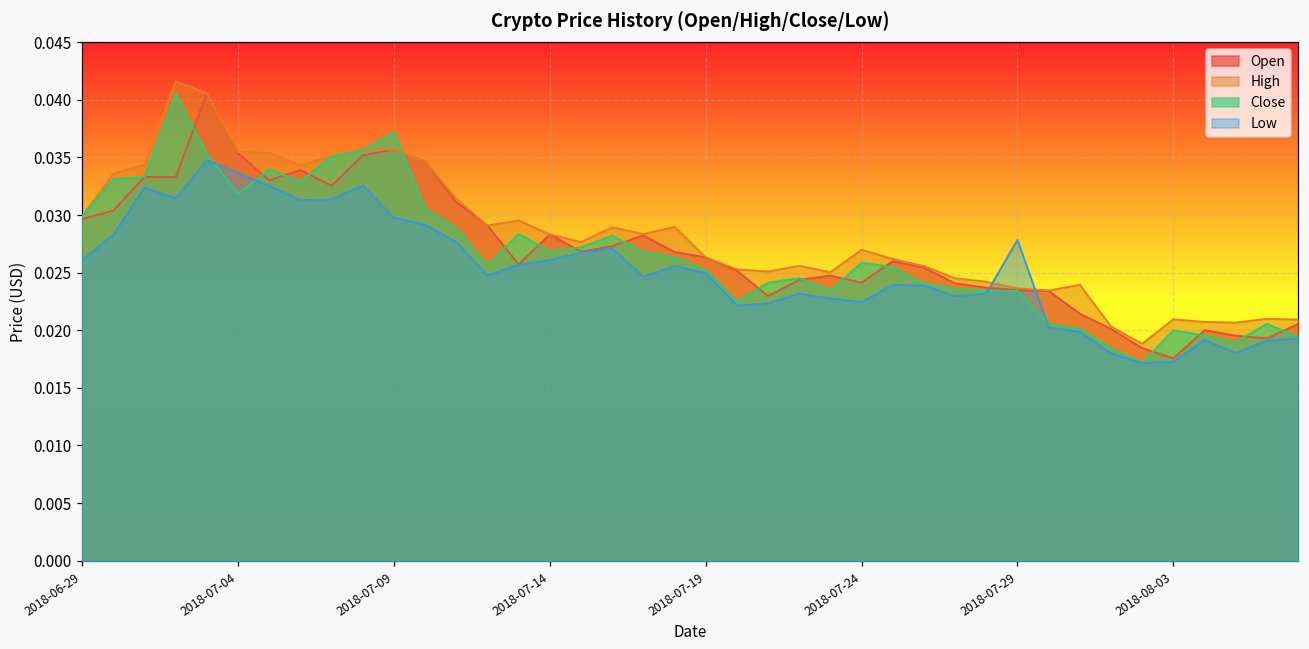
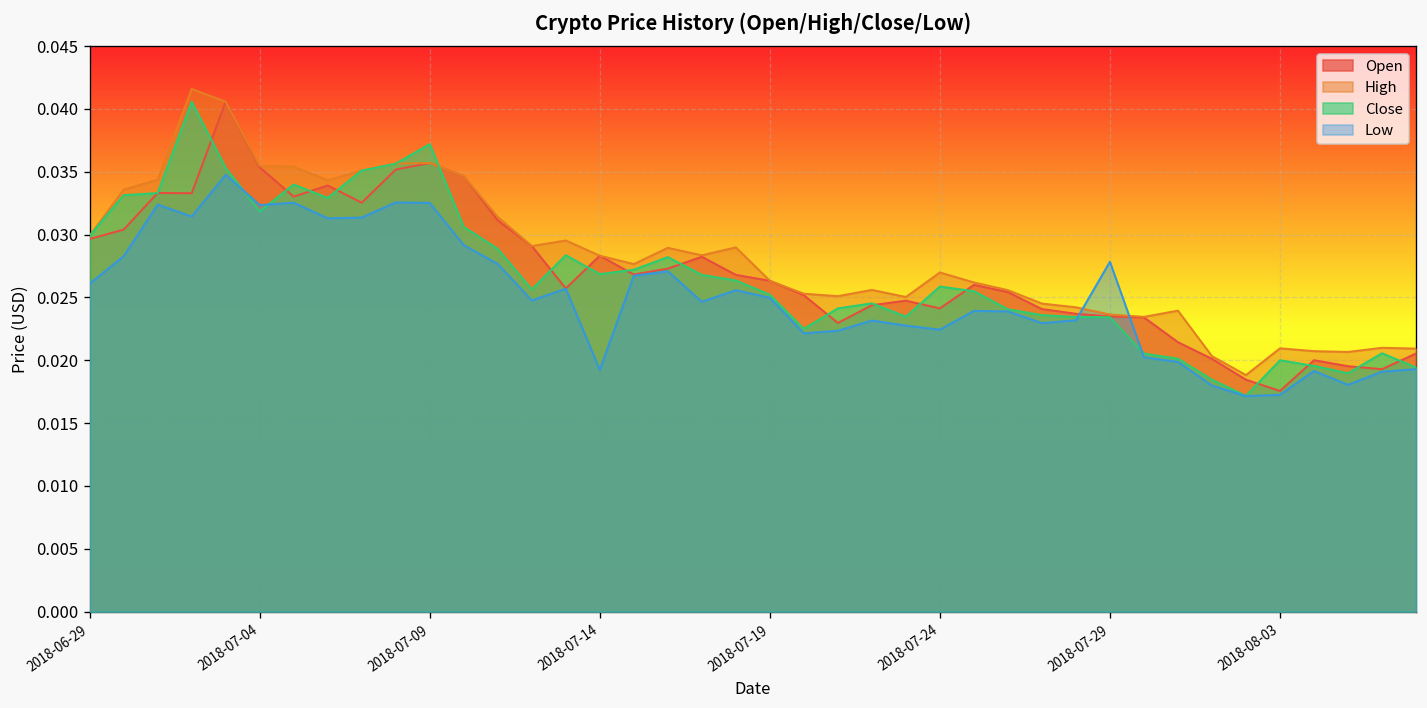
Low, 2018-07-04: 0.0336 -> 0.0324
Low, 2018-07-09: 0.0298 -> 0.0325
Low, 2018-07-14: 0.0261 -> 0.0192
